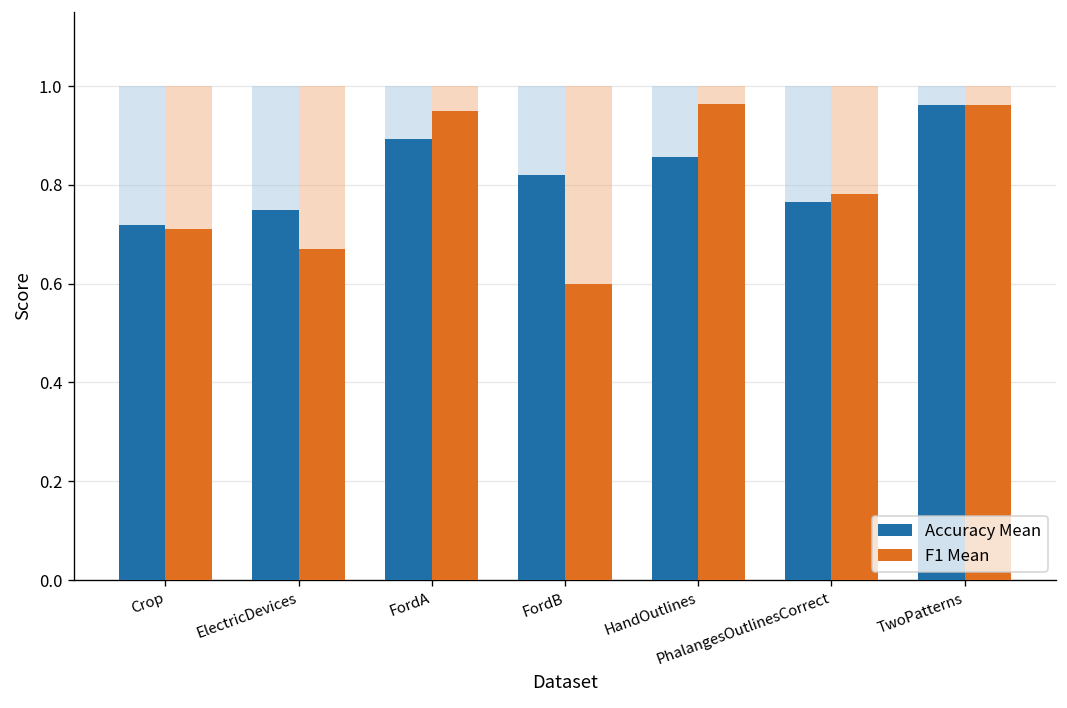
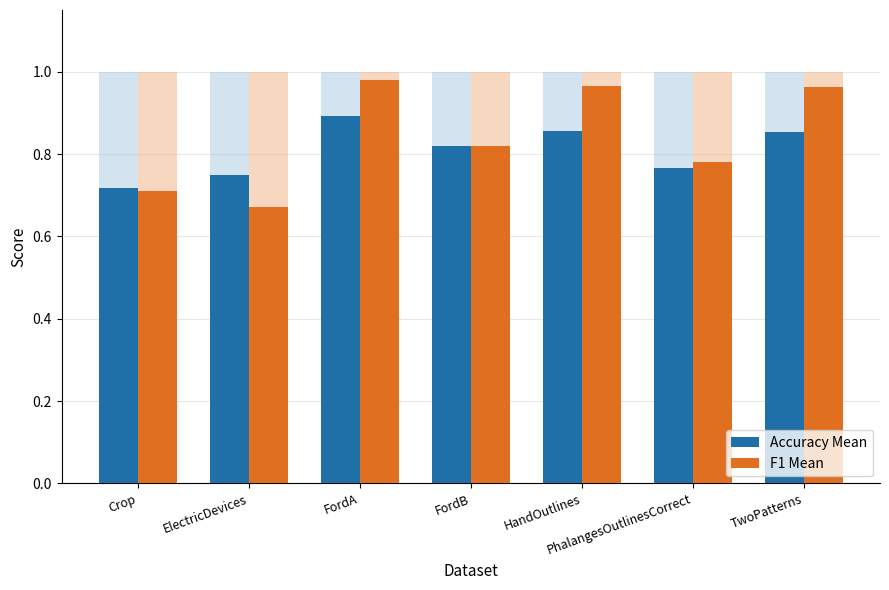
F1 Mean, FordA: 0.95 -> 0.98
F1 Mean, FordB: 0.60 -> 0.82
Accuracy Mean, TwoPatterns: 0.96 -> 0.85
